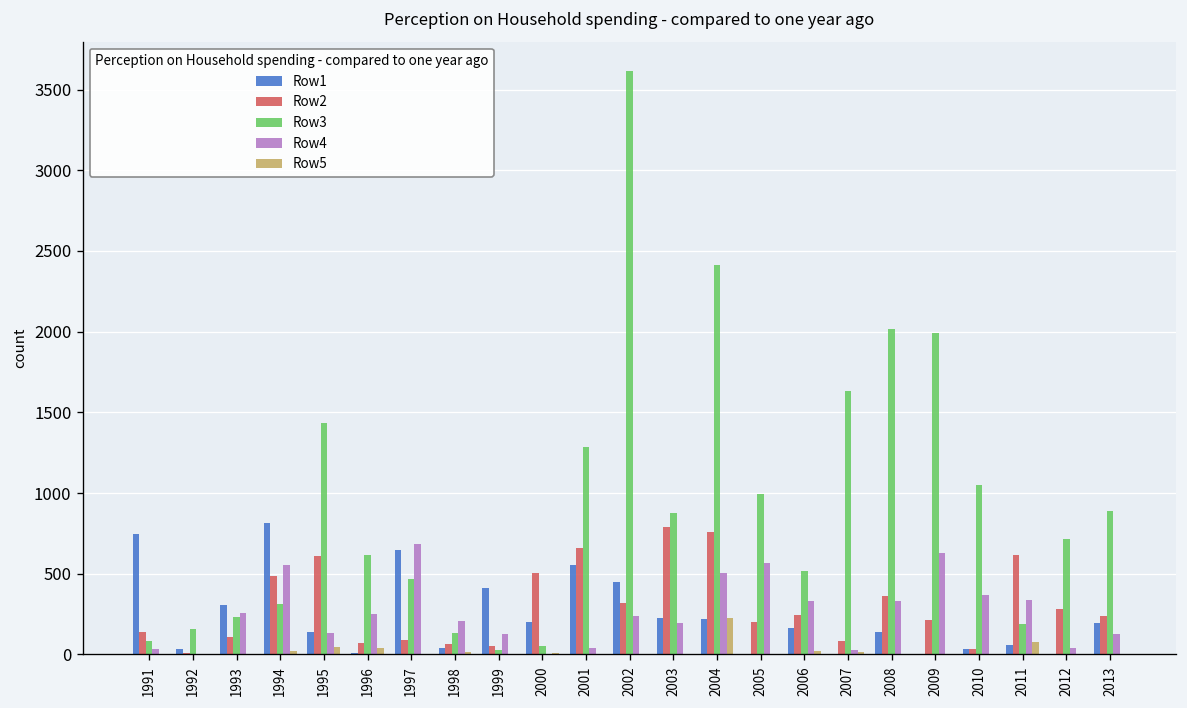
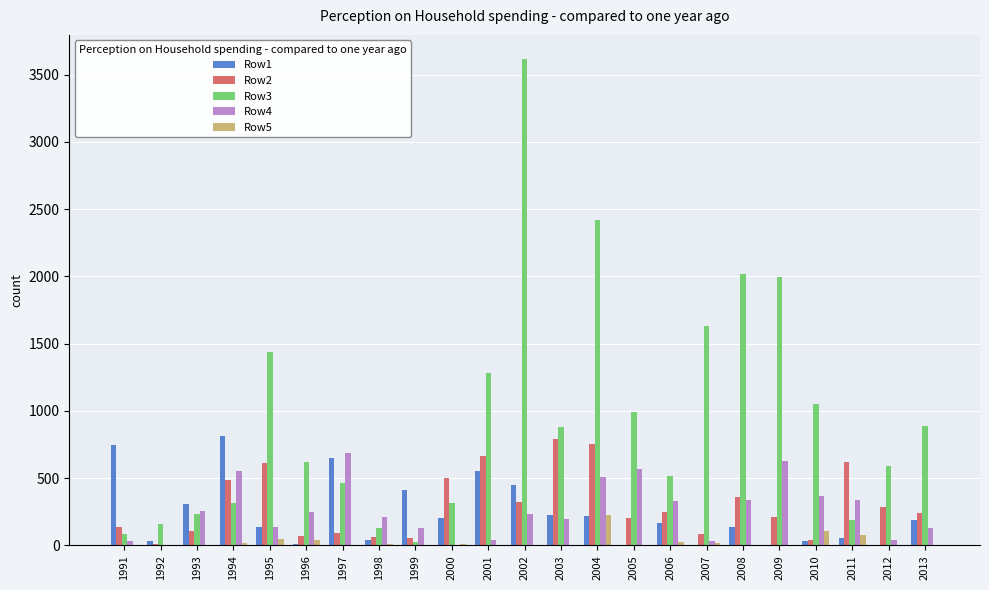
Row3, 2000: 50 -> 310
Row5, 2010: 0 -> 110
Row3, 2012: 720 -> 590
